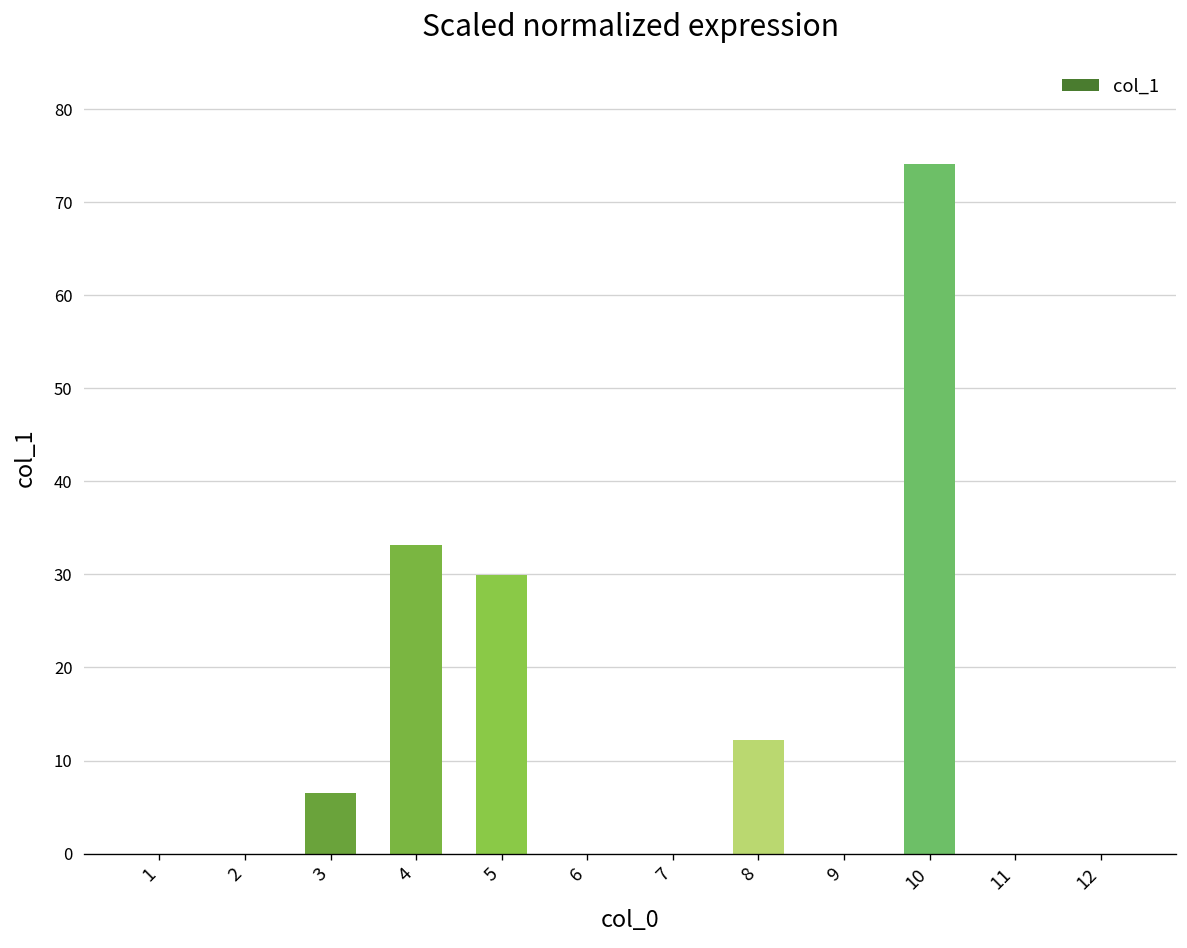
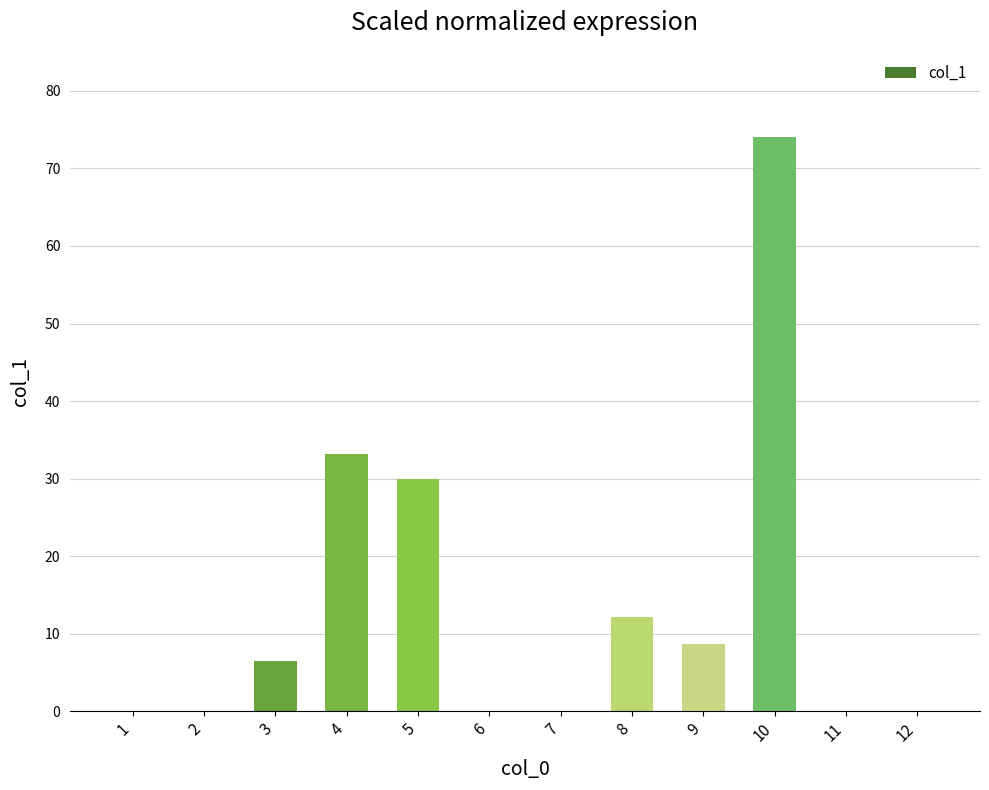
9: 0 -> 9
